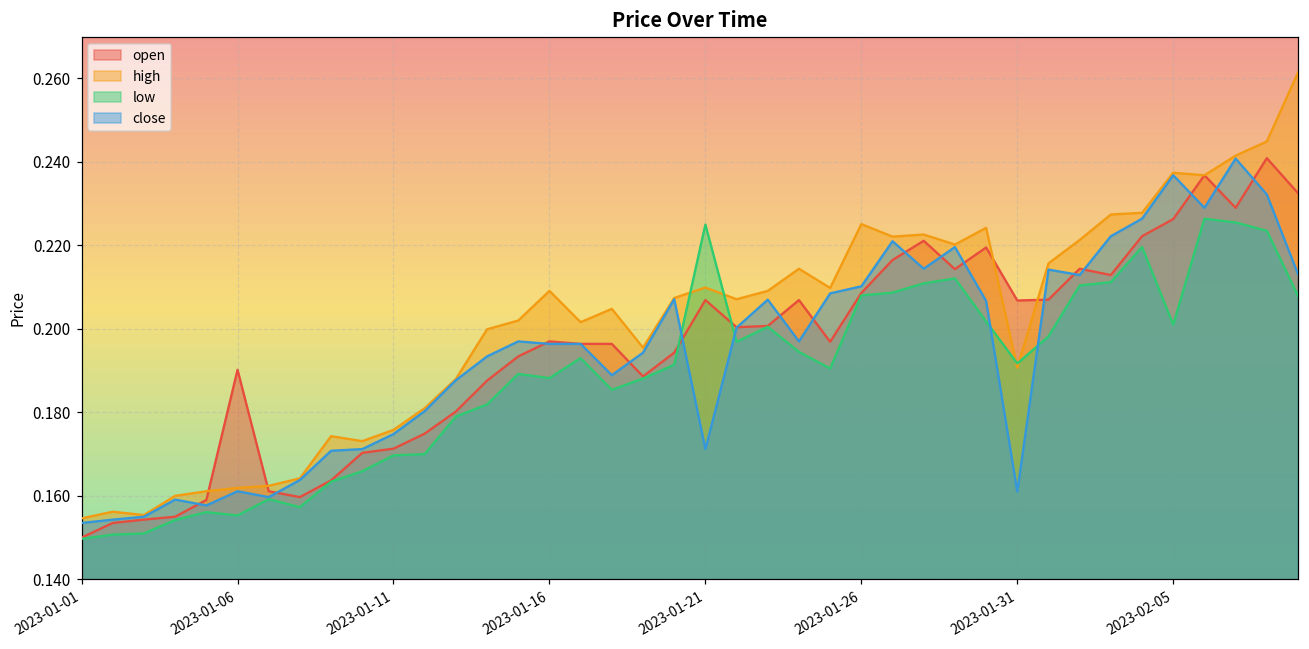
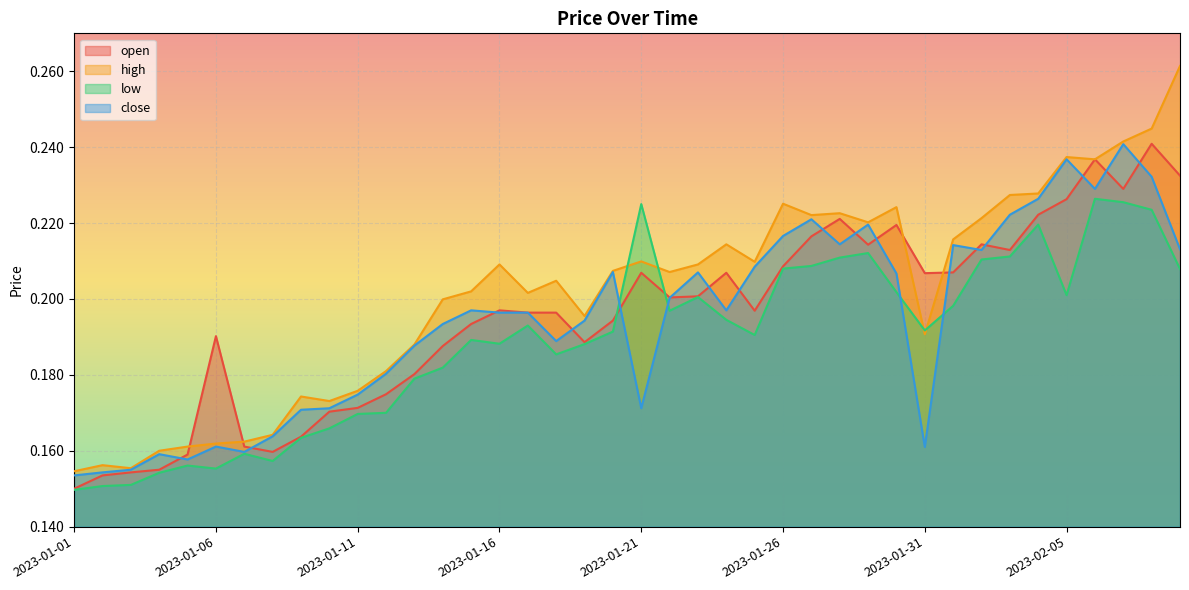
close, 2023-01-26: 0.210 -> 0.217
